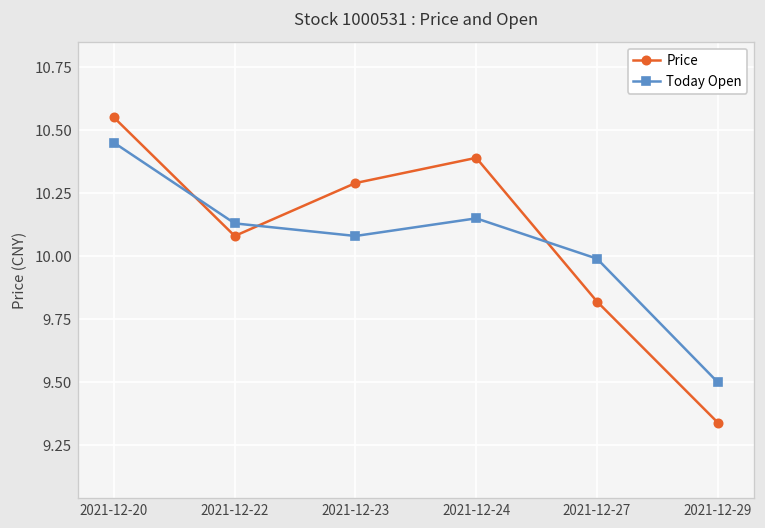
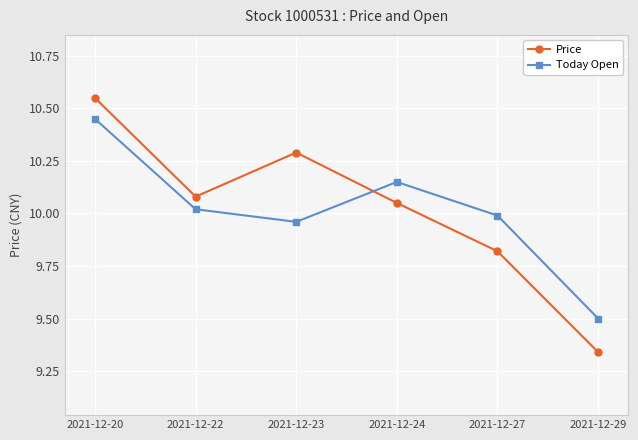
Today Open, 2021-12-22: 10.13 -> 10.02
Today Open, 2021-12-23: 10.08 -> 9.96
Price, 2021-12-24: 10.39 -> 10.05
